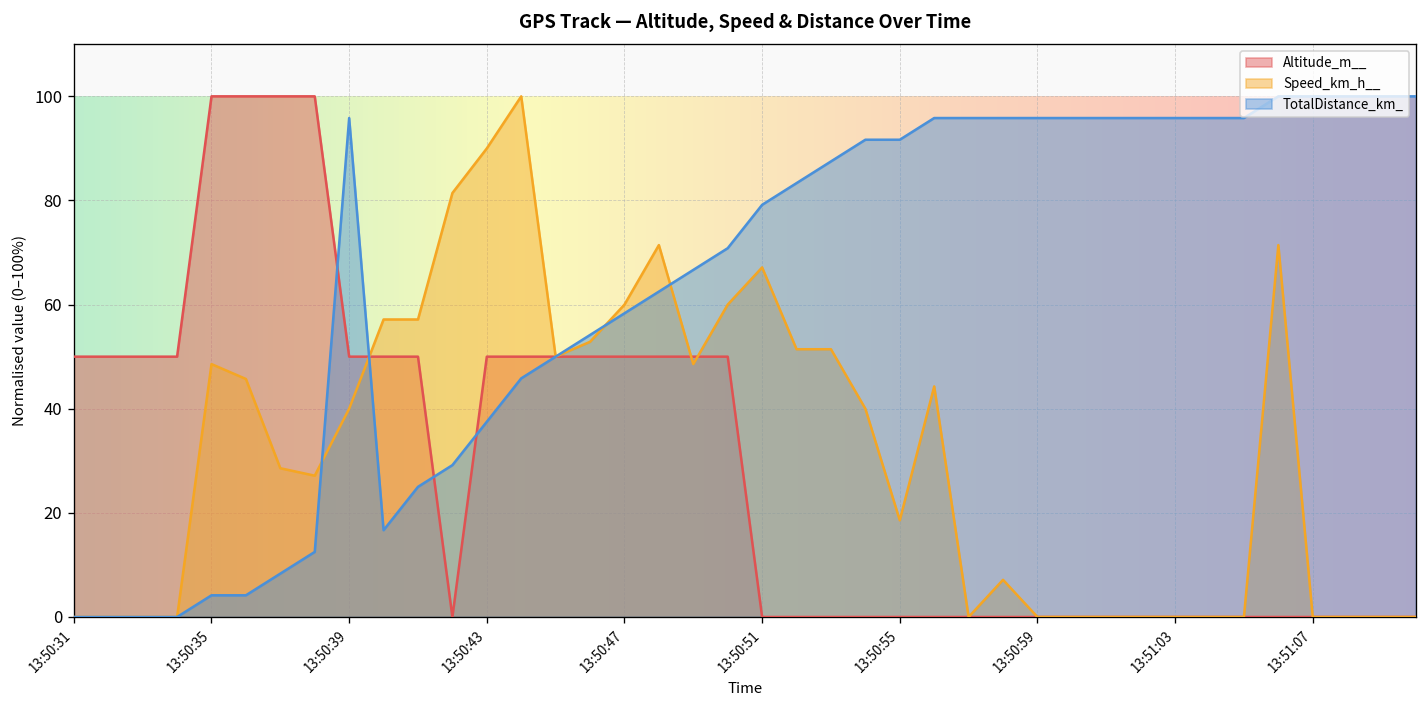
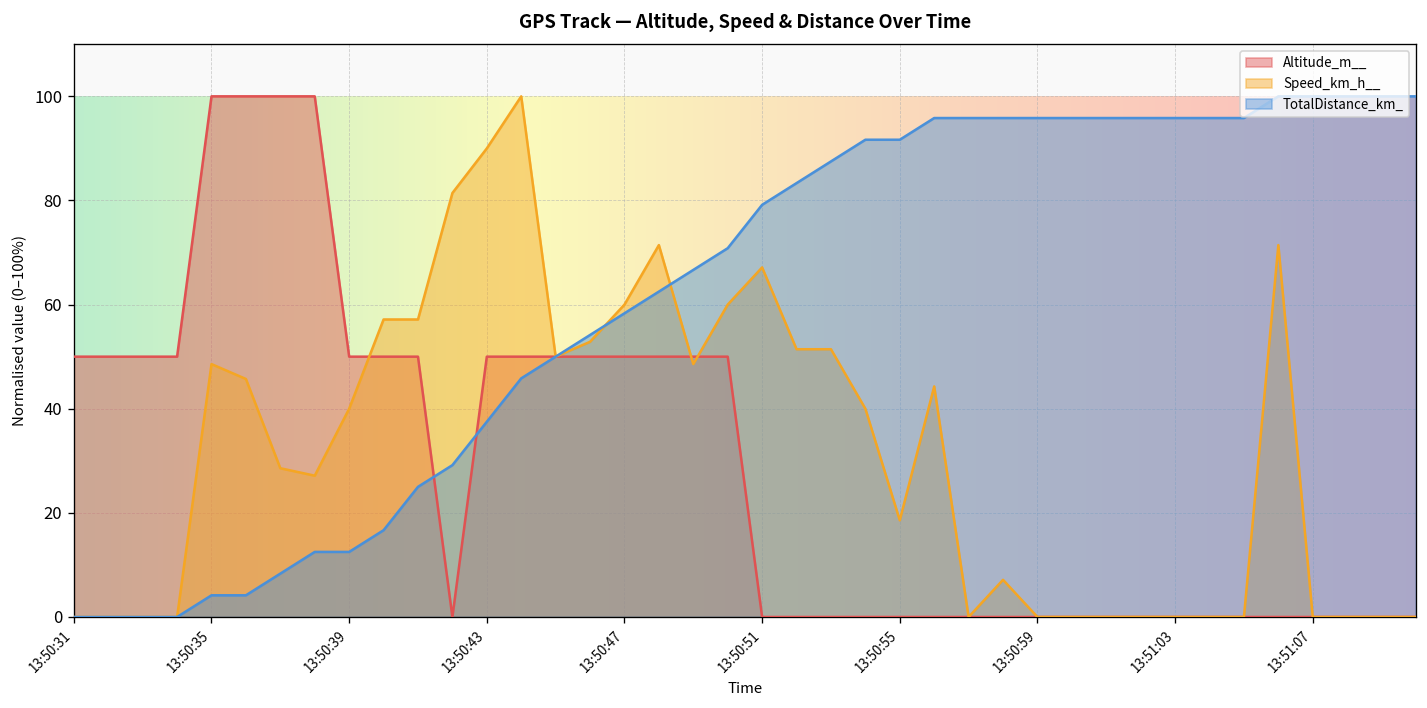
TotalDistance_km_, 13:50:39: 96 -> 13
